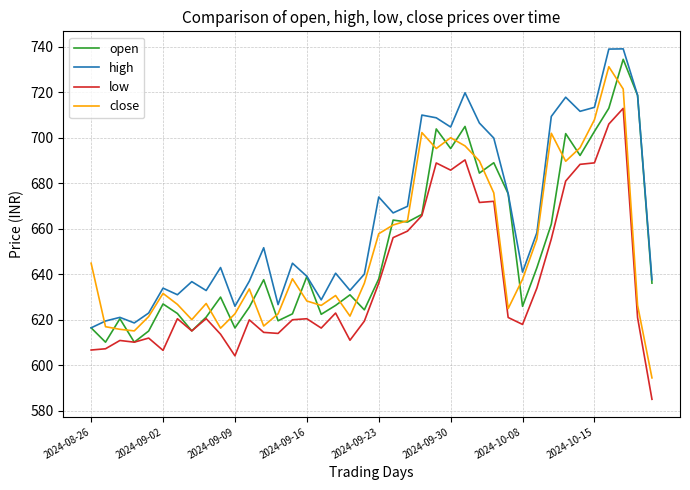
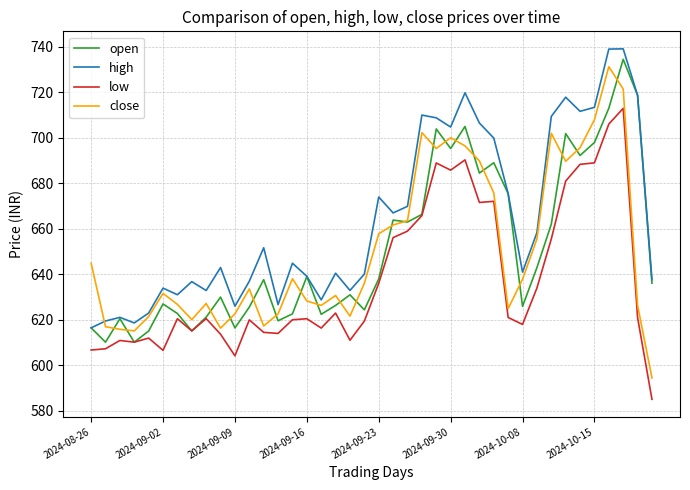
open, 2024-10-15: 703 -> 698
